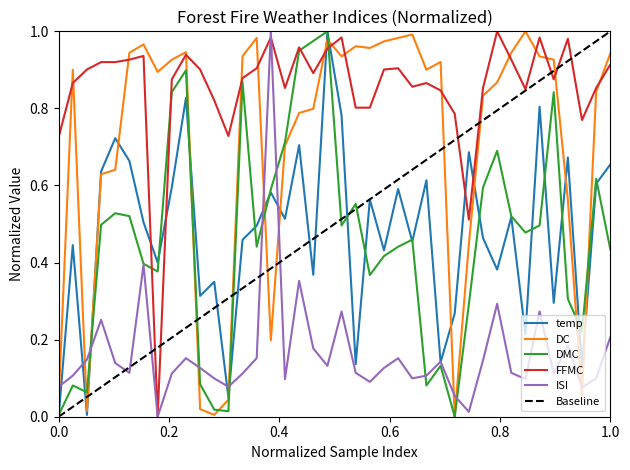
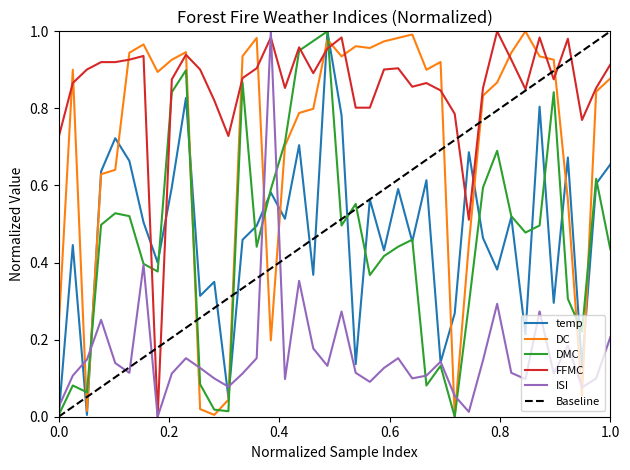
DC, 0.0: 0.04 -> 0.23
ISI, 0.0: 0.08 -> 0.03
DC, 1.0: 0.94 -> 0.88
